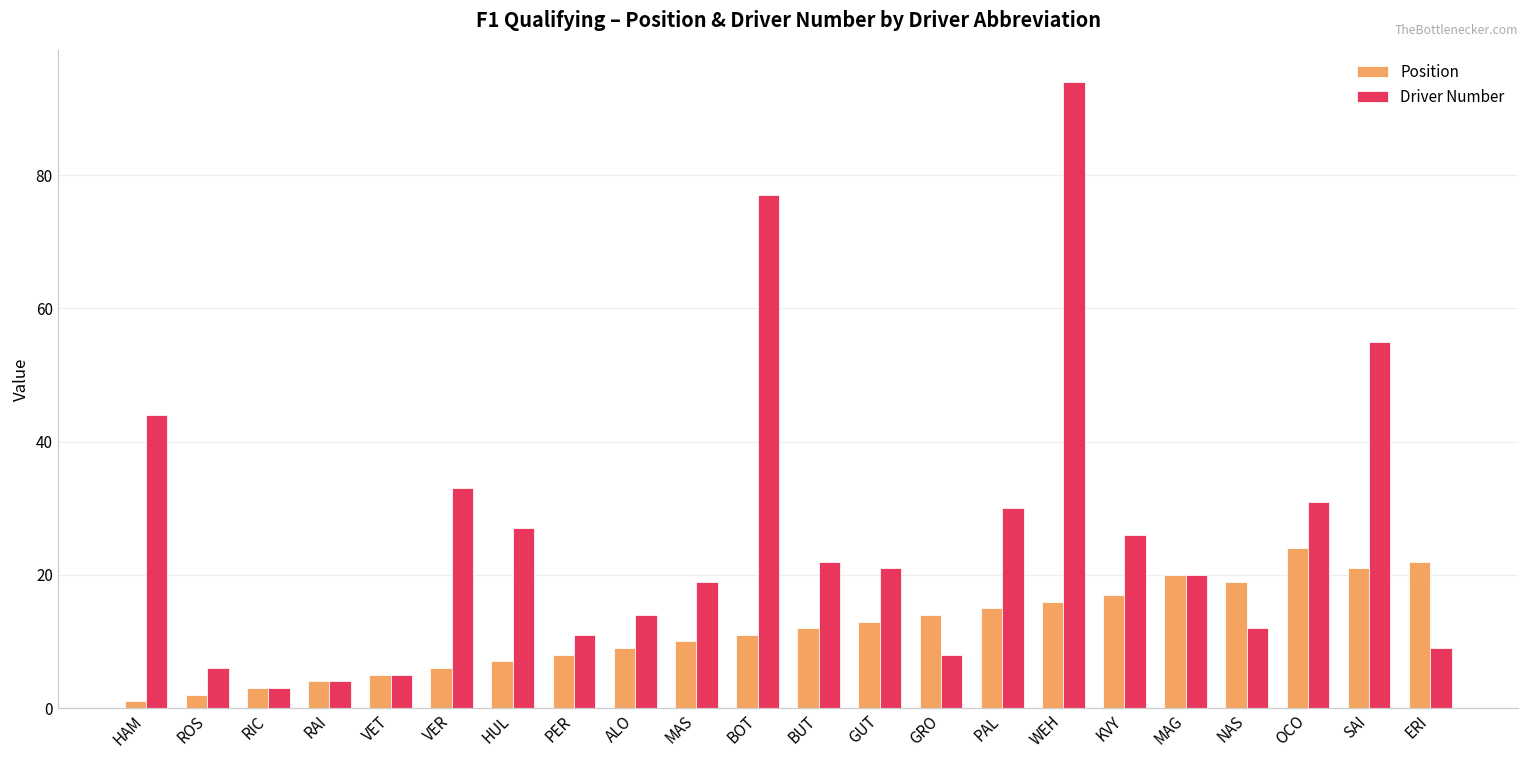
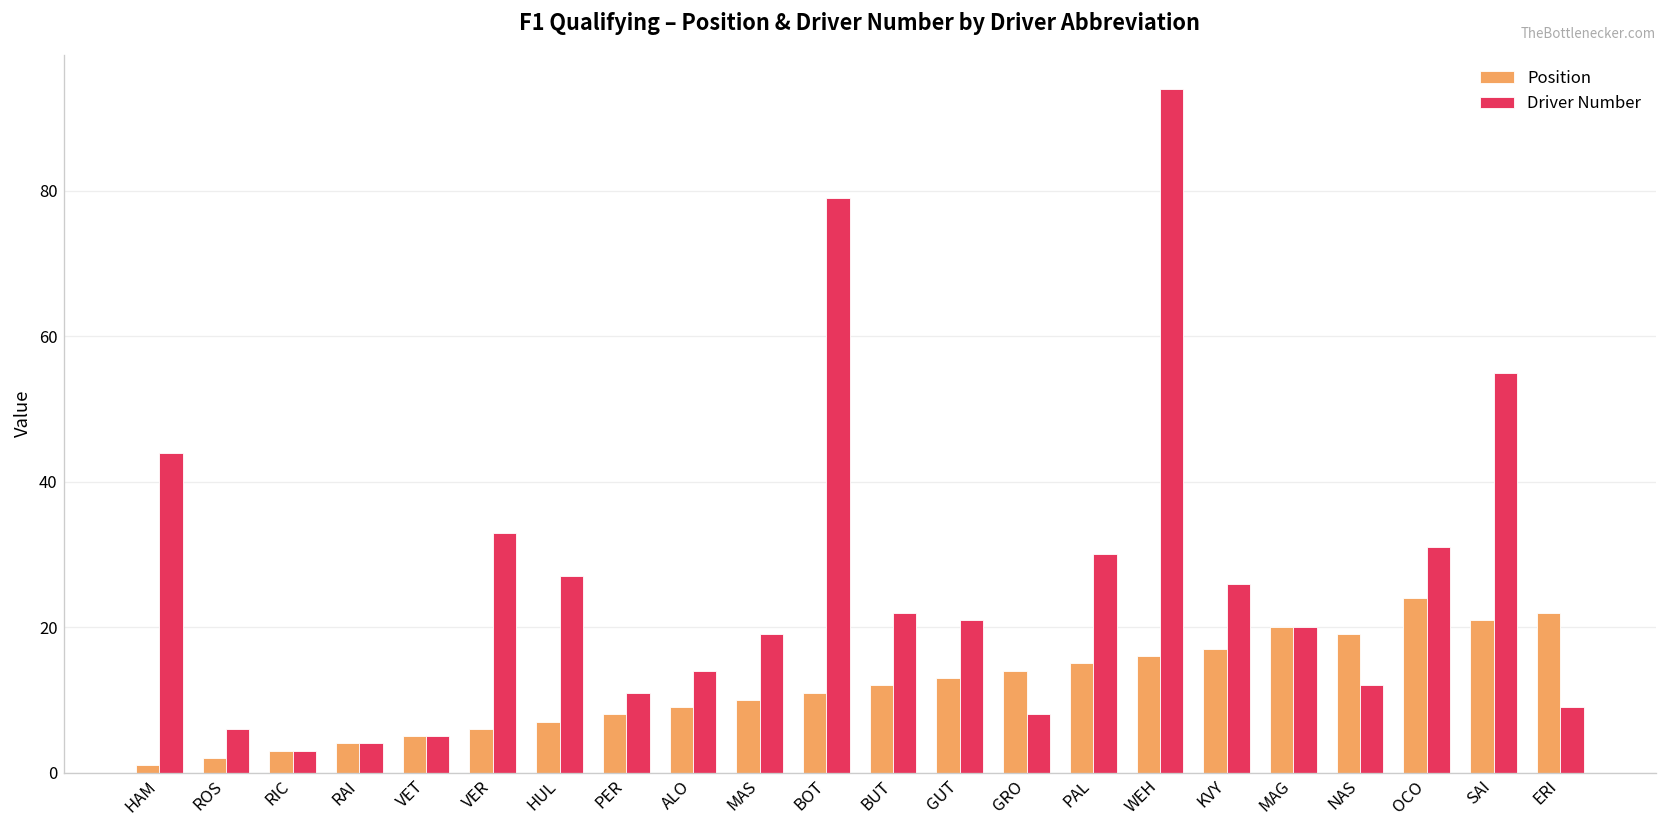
Driver Number, BOT: 77 -> 79
